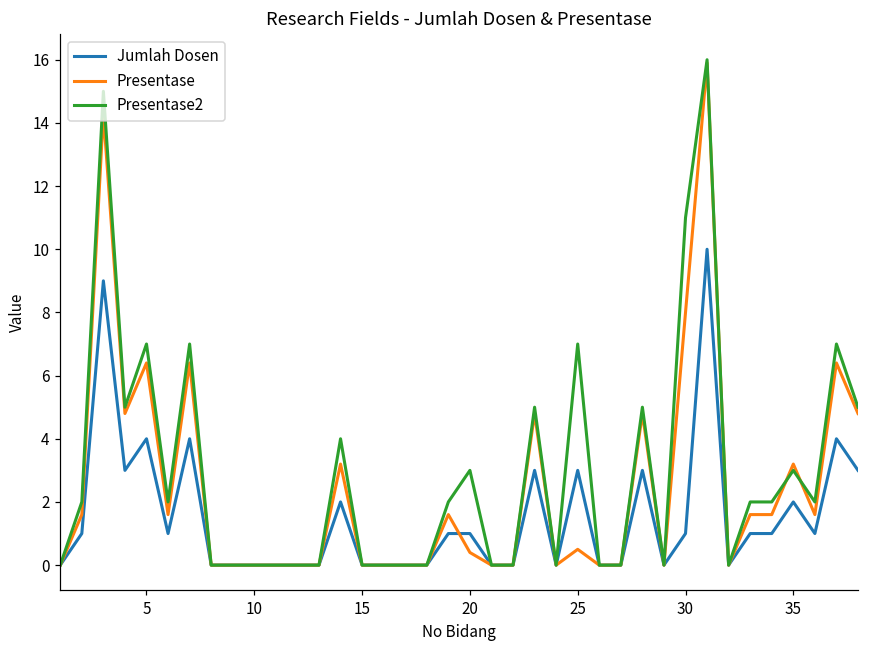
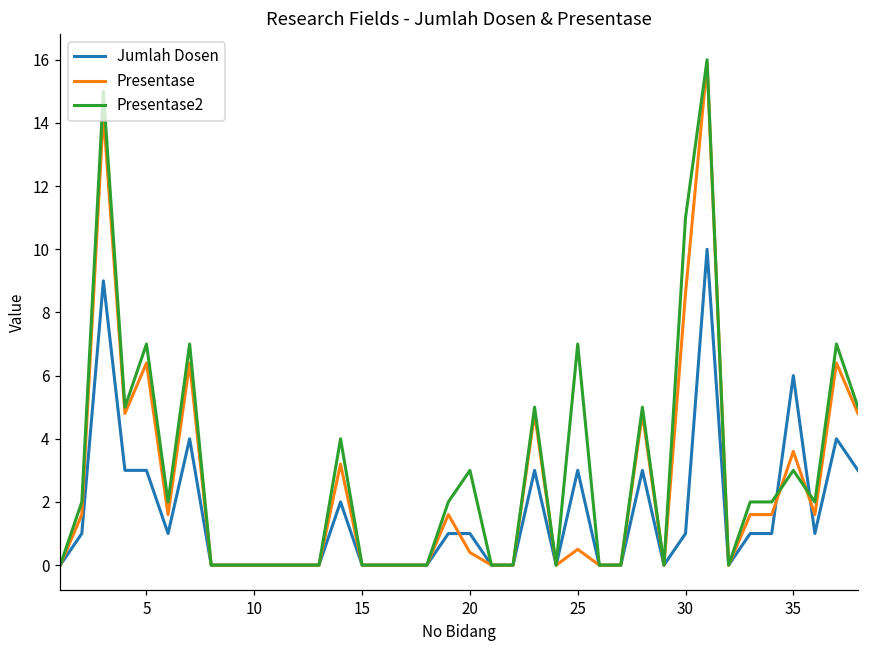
Jumlah Dosen, 5: 4 -> 3
Presentase, 30: 8.0 -> 8.6
Jumlah Dosen, 35: 2 -> 6
Presentase, 35: 3.2 -> 3.6
